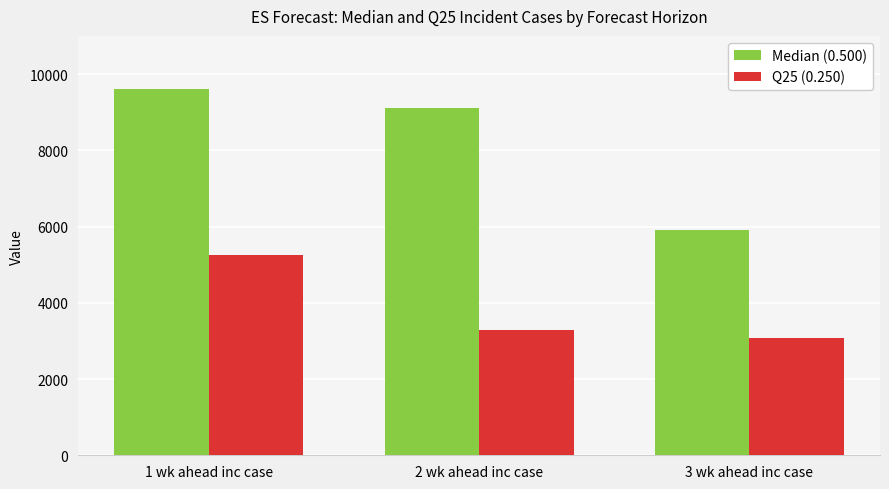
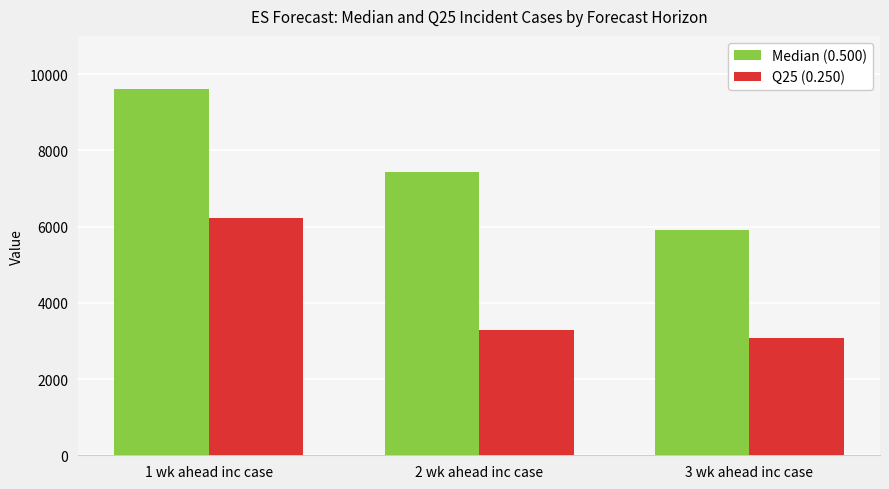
Q25 (0.250), 1 wk ahead inc case: 5300 -> 6200
Median (0.500), 2 wk ahead inc case: 9100 -> 7400
